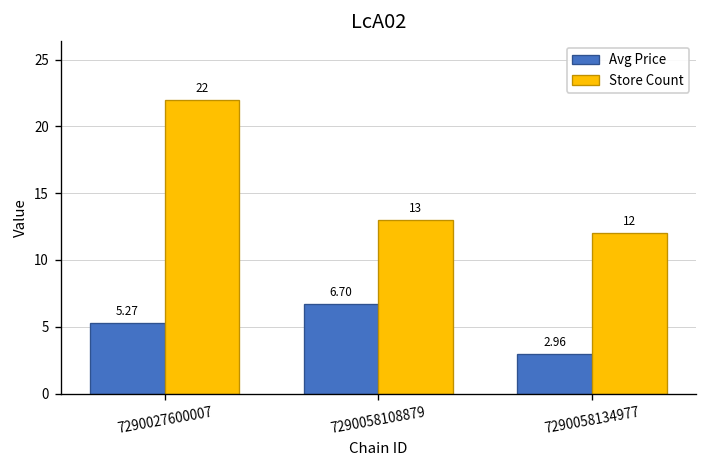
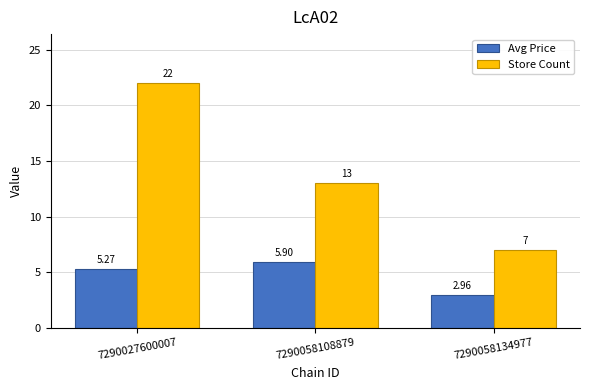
Avg Price, 7290058108879: 6.70 -> 5.90
Store Count, 7290058134977: 12 -> 7
